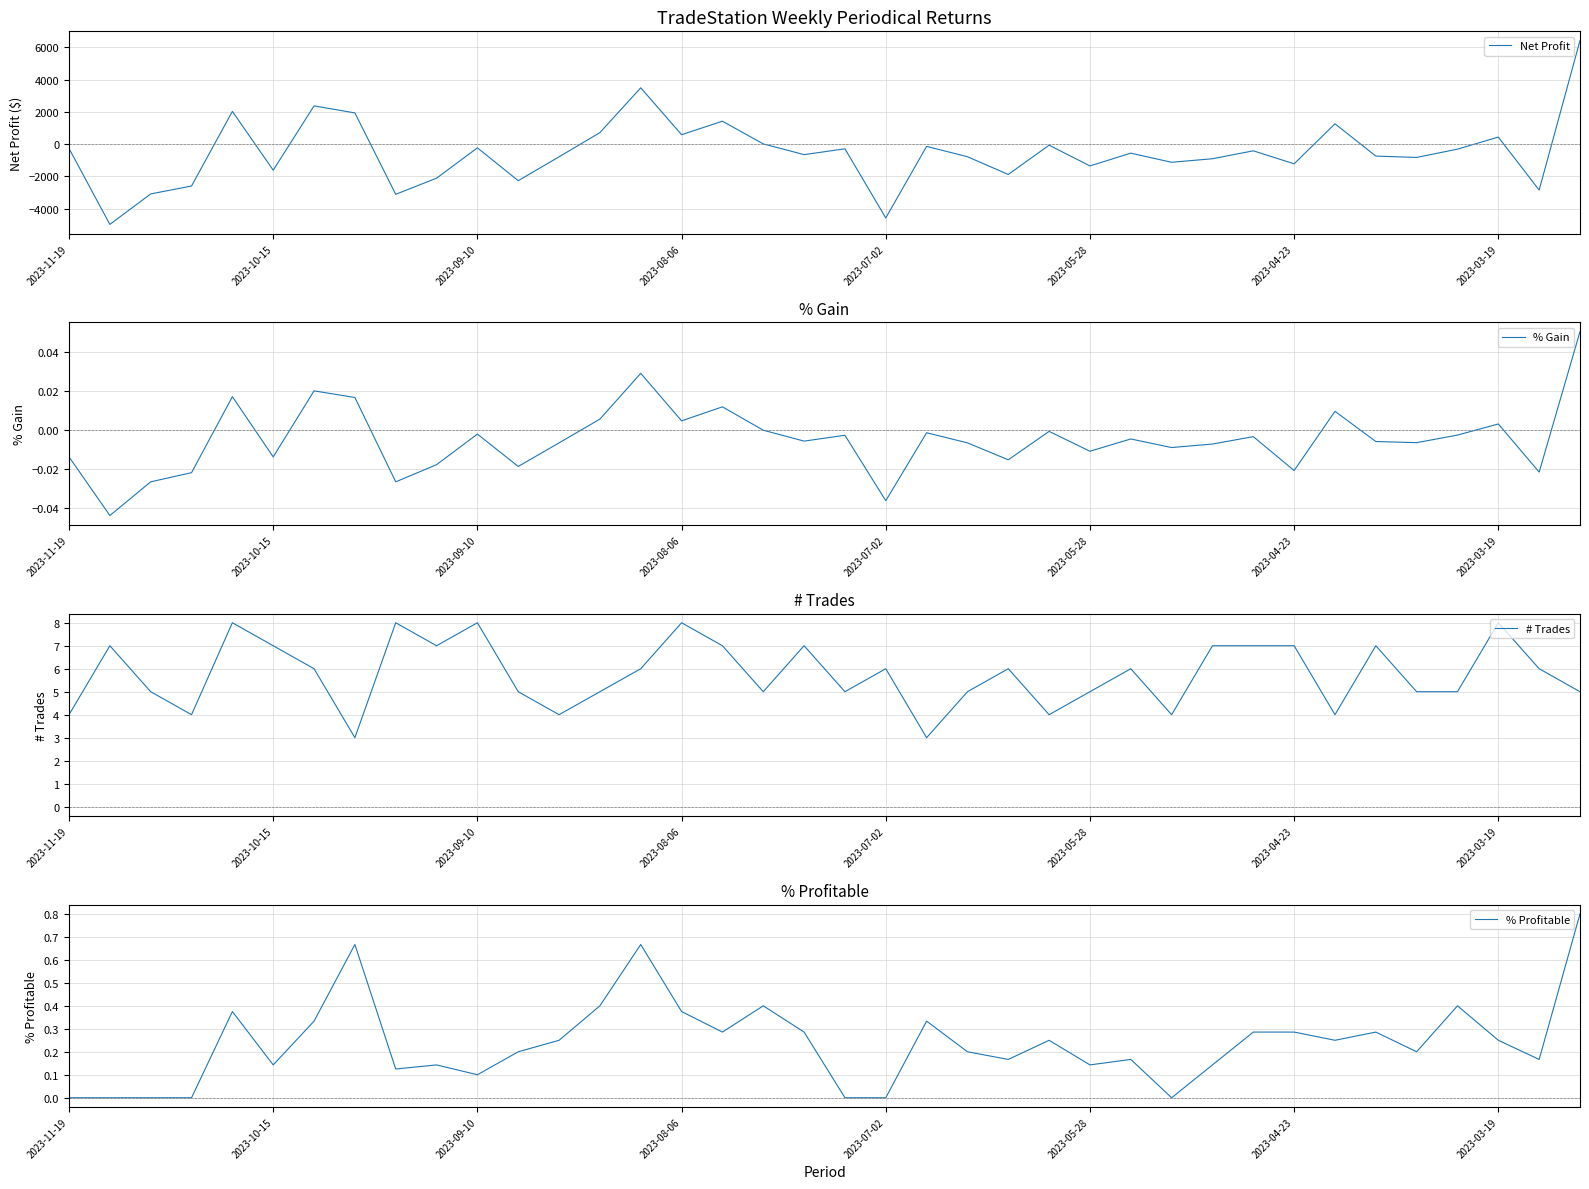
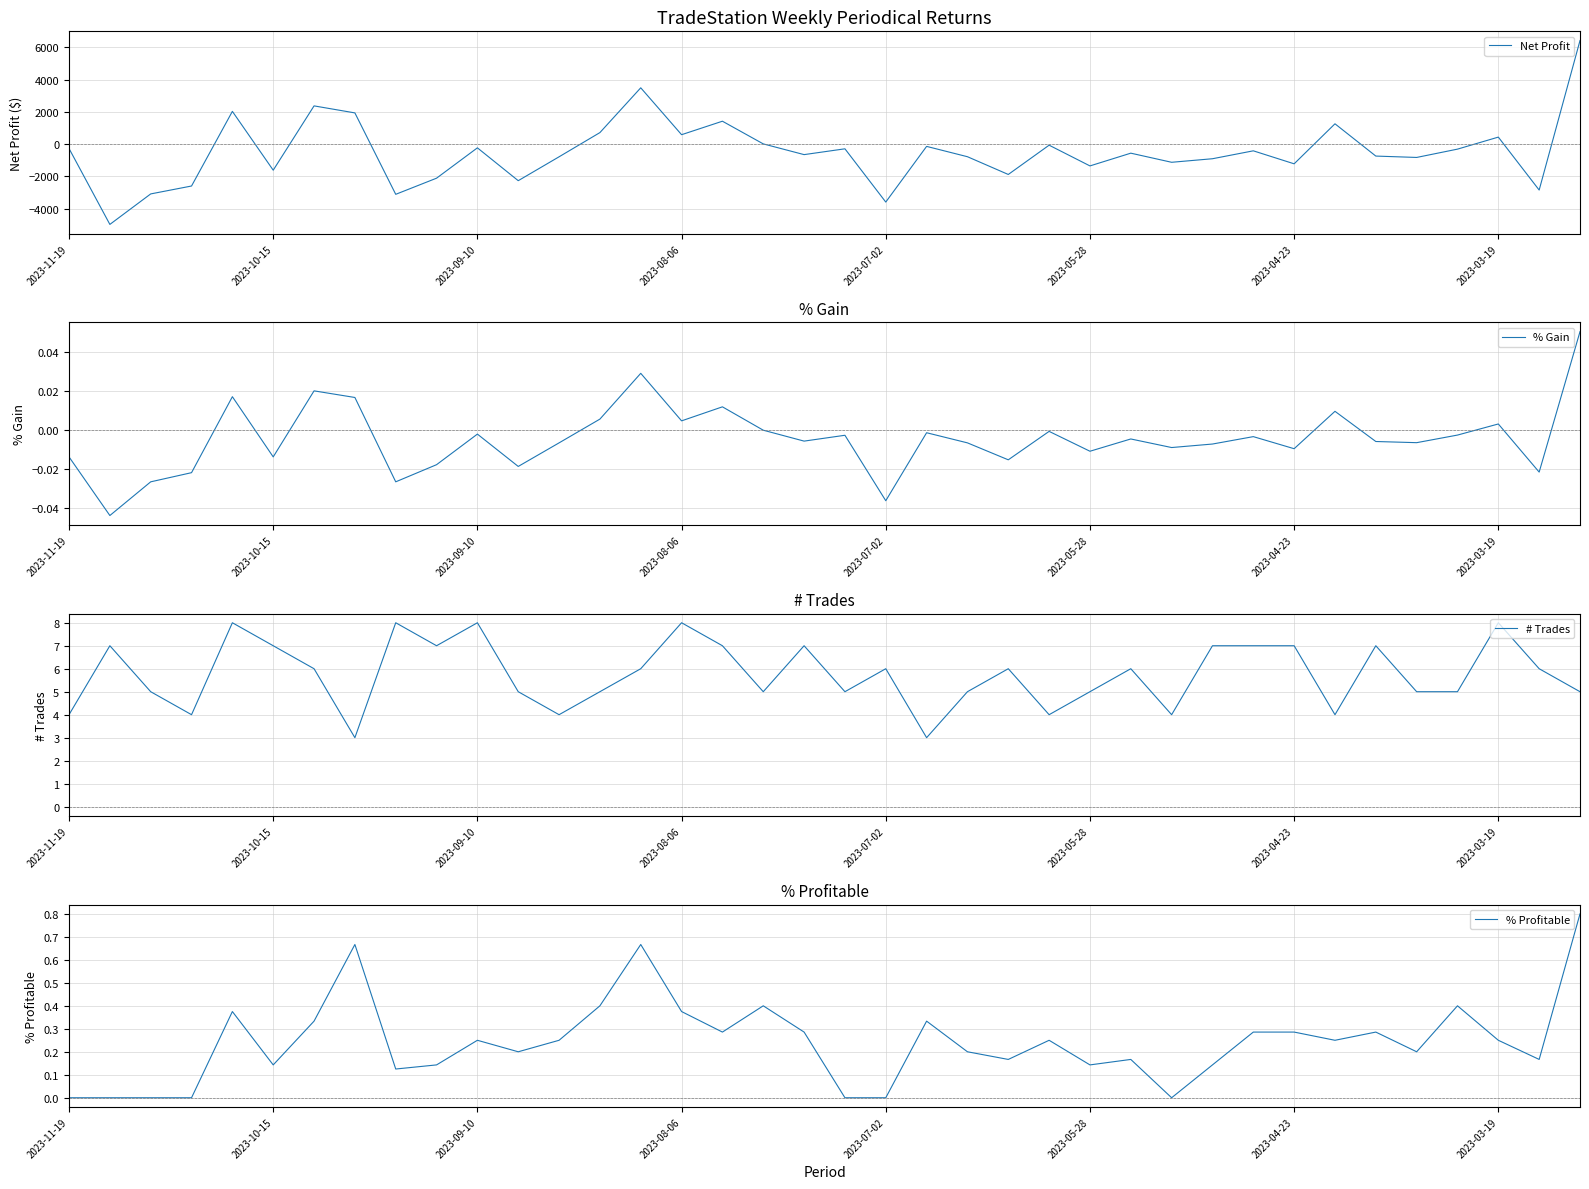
TradeStation Weekly Periodical Returns, 2023-07-02: -4600 -> -3600
% Gain, 2023-04-23: -0.021 -> -0.009
% Profitable, 2023-09-10: 0.10 -> 0.25
